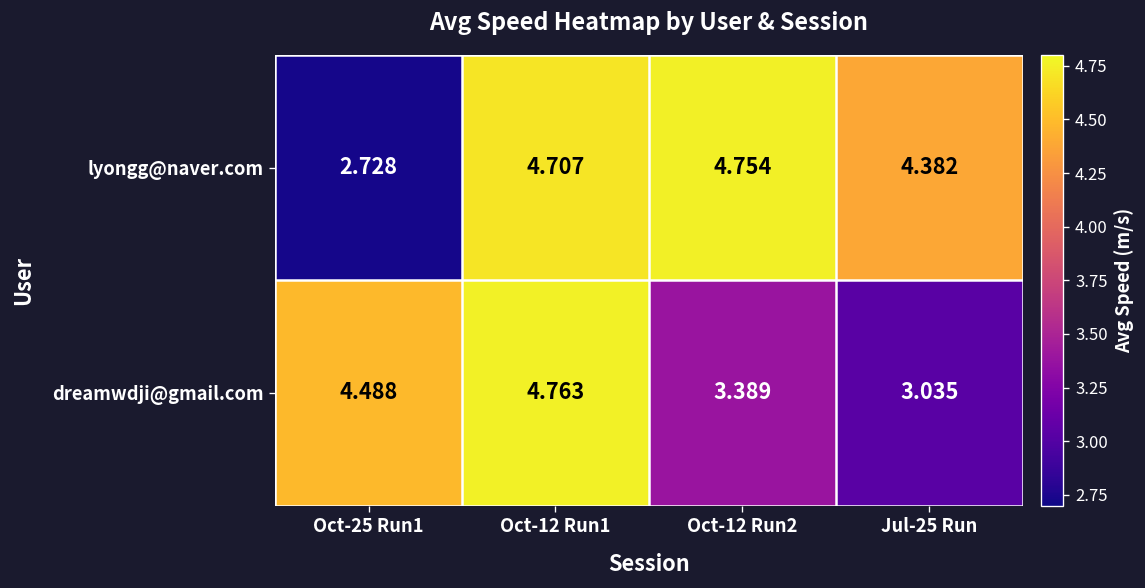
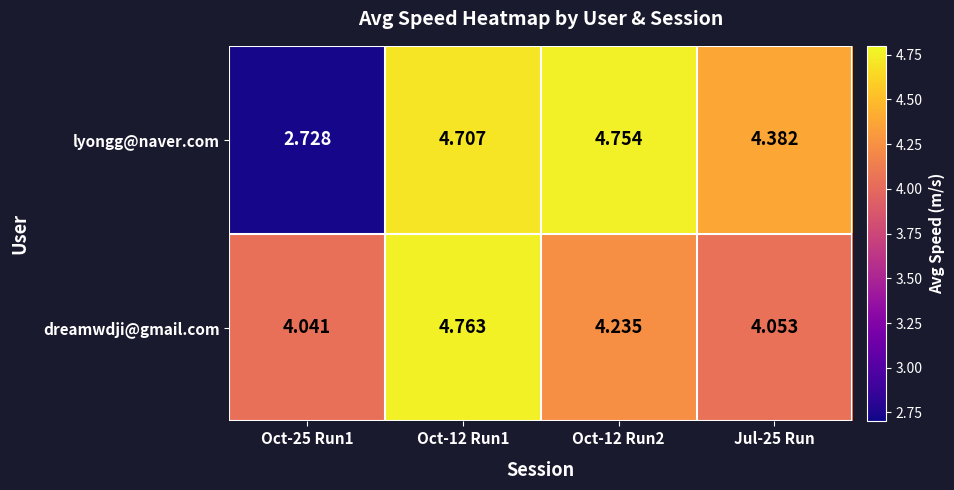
dreamwdji@gmail.com, Oct-25 Run1: 4.488 -> 4.041
dreamwdji@gmail.com, Oct-12 Run2: 3.389 -> 4.235
dreamwdji@gmail.com, Jul-25 Run: 3.035 -> 4.053
